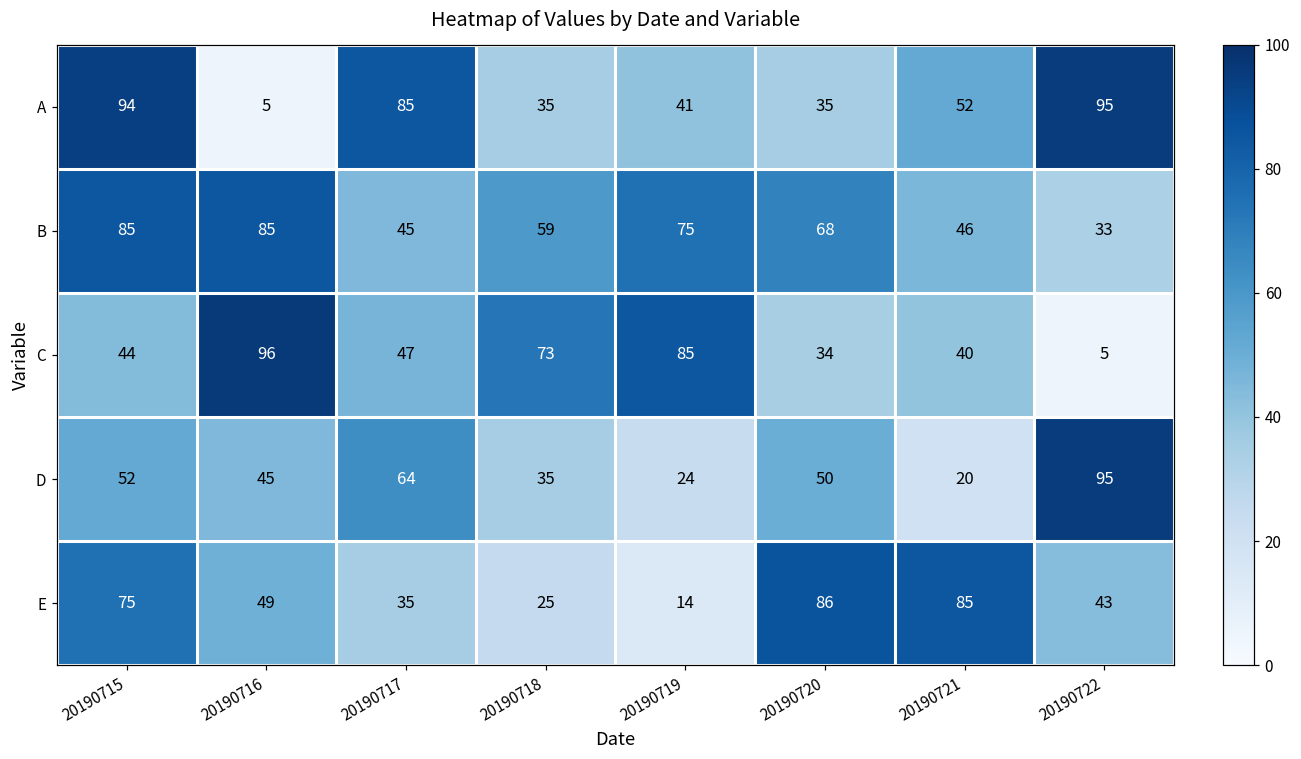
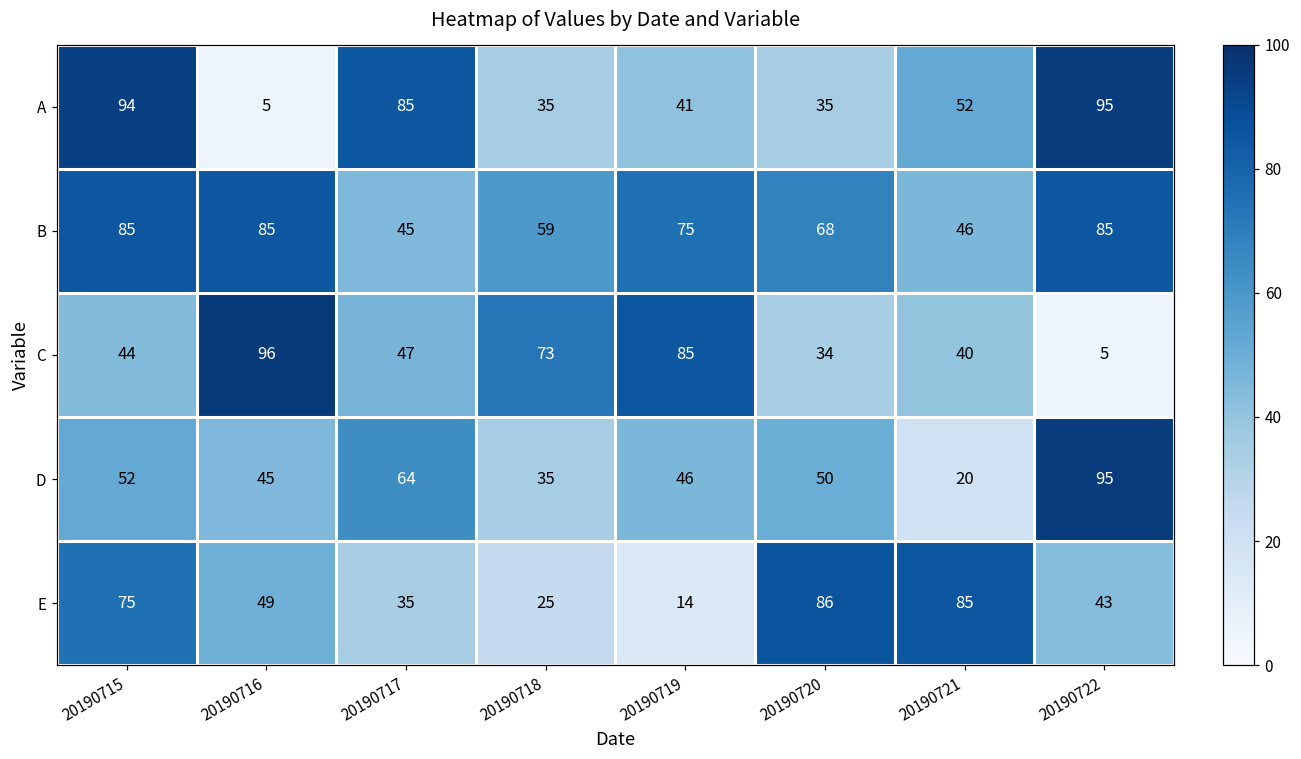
B, 20190722: 33 -> 85
D, 20190719: 24 -> 46
